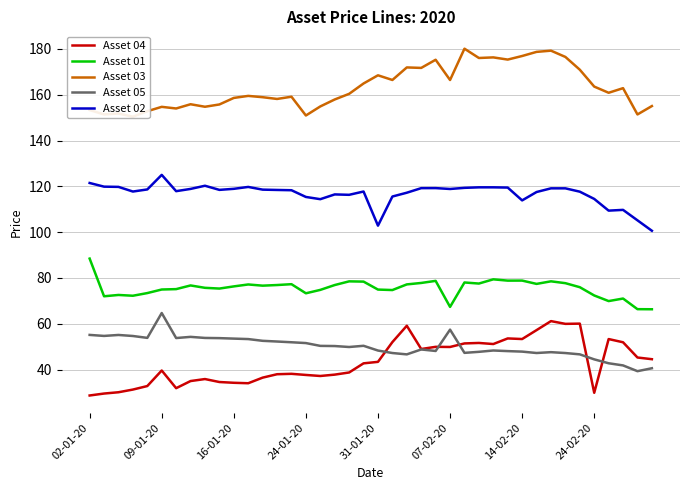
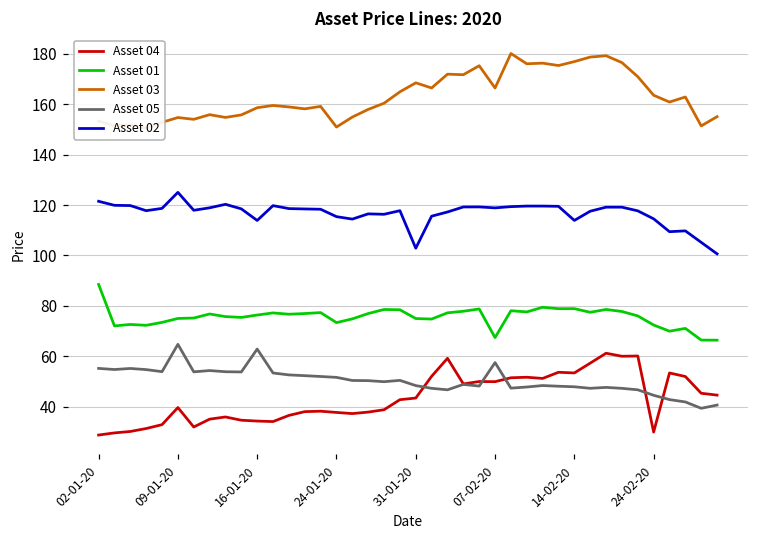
Asset 05, 16-01-20: 54 -> 63
Asset 02, 16-01-20: 119 -> 114
